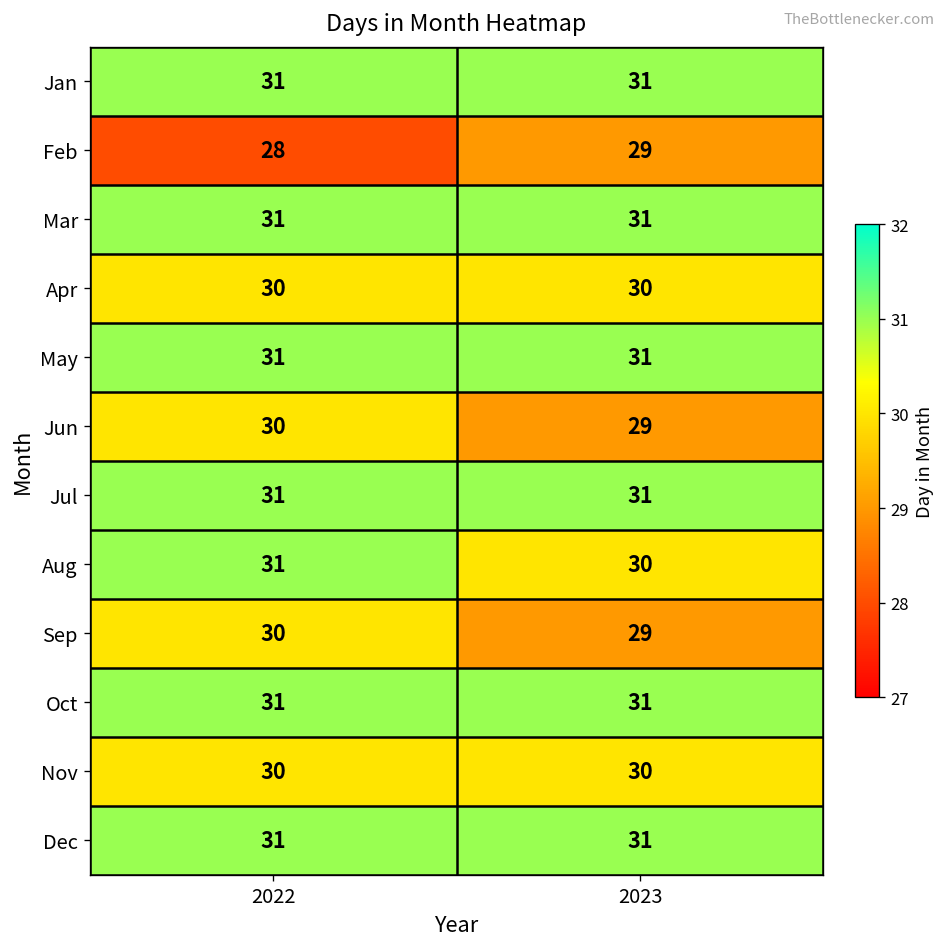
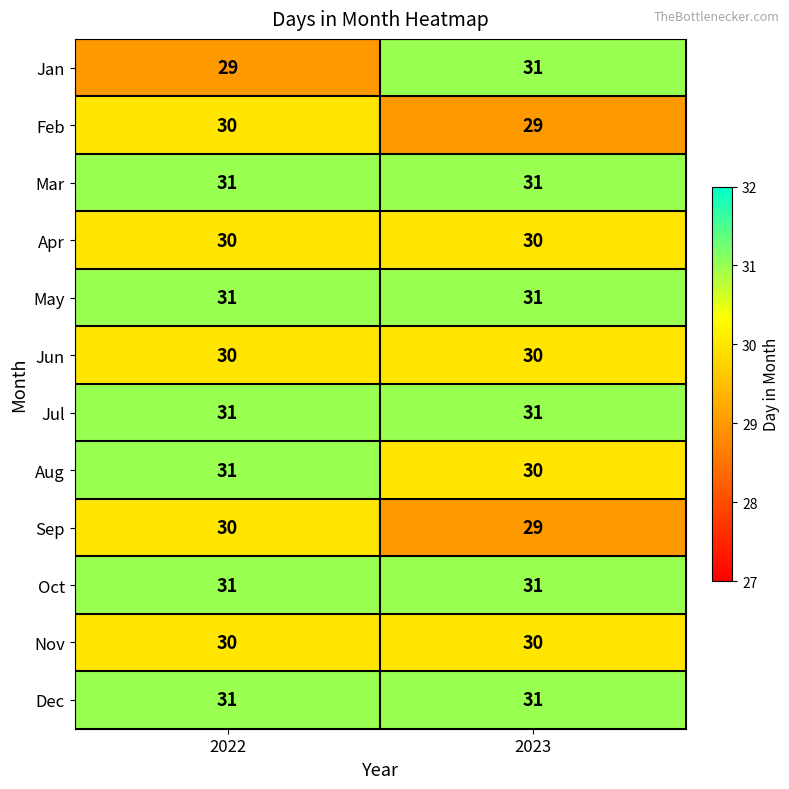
Jan, 2022: 31 -> 29
Feb, 2022: 28 -> 30
Jun, 2023: 29 -> 30
